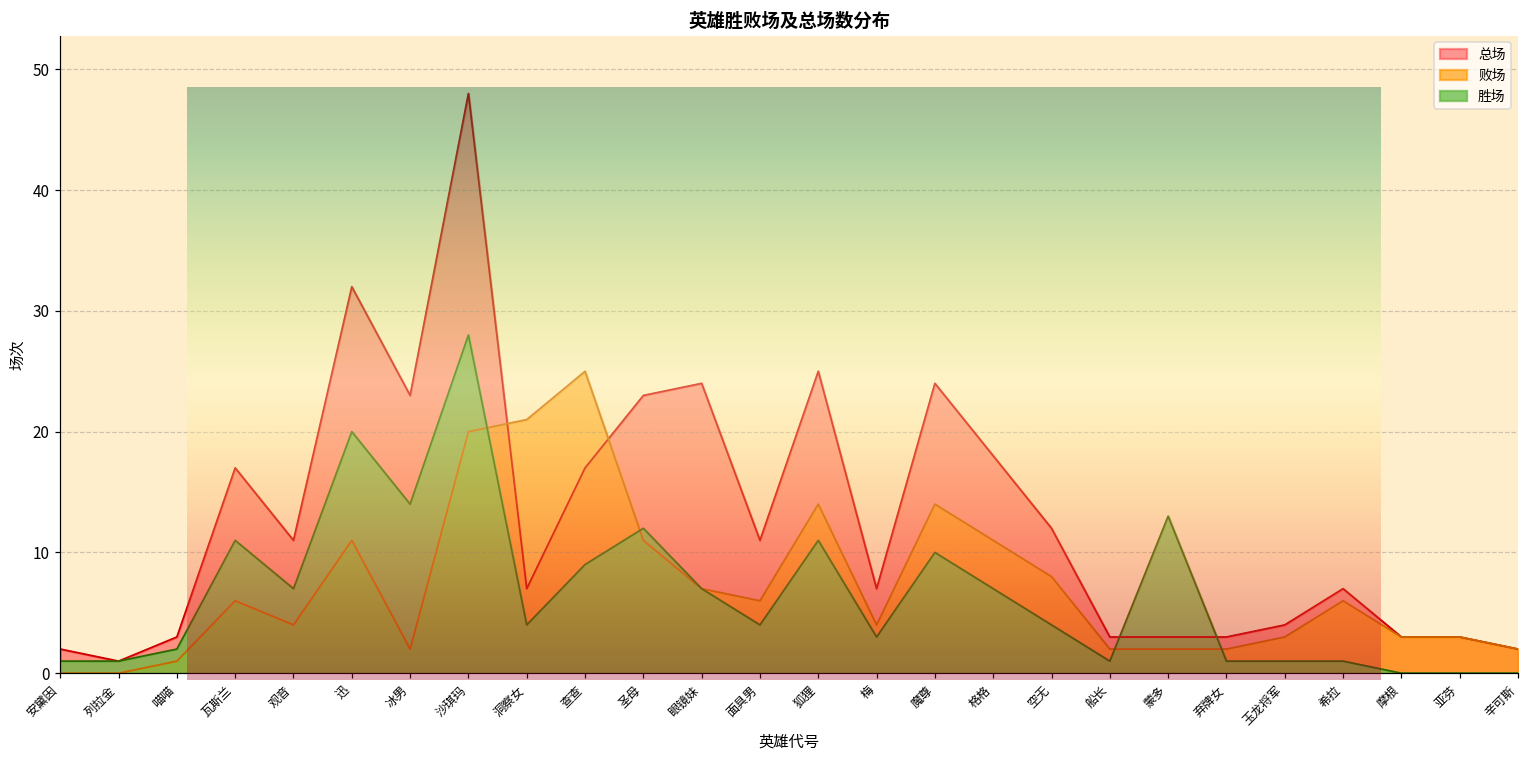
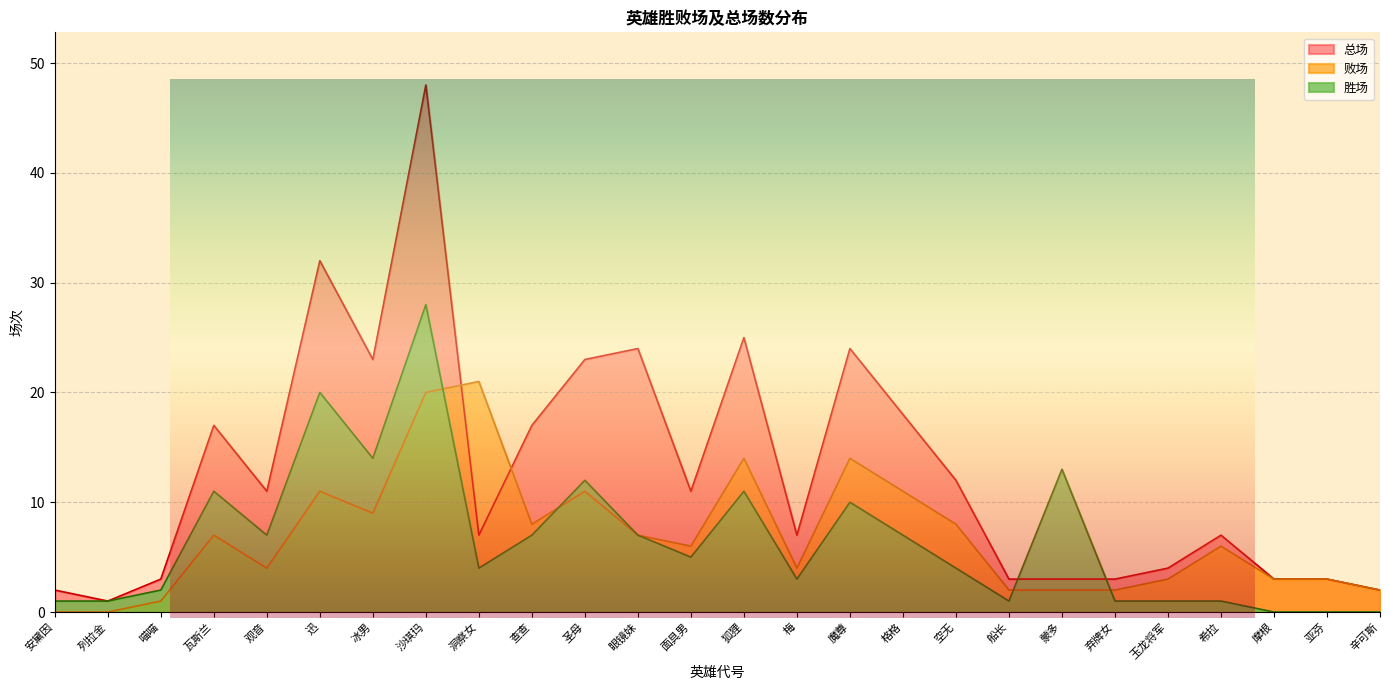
败场, 瓦斯兰: 6 -> 7
败场, 冰男: 2 -> 9
败场, 查查: 25 -> 8
胜场, 查查: 9 -> 7
胜场, 面具男: 4 -> 5
